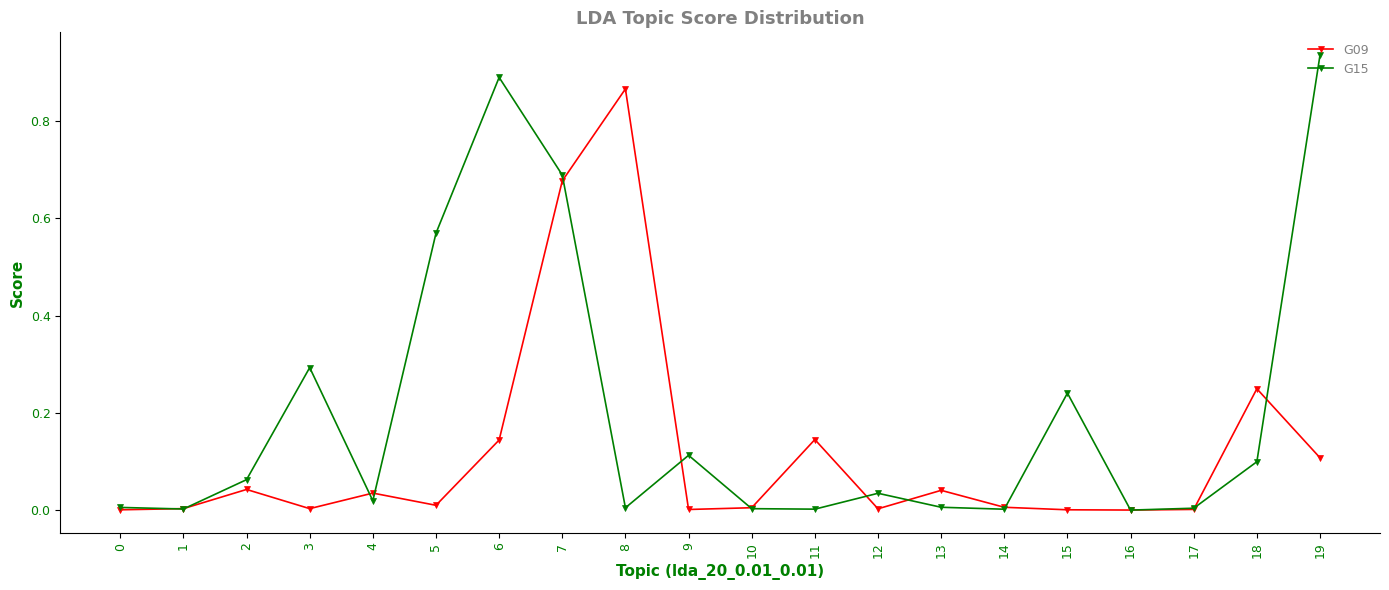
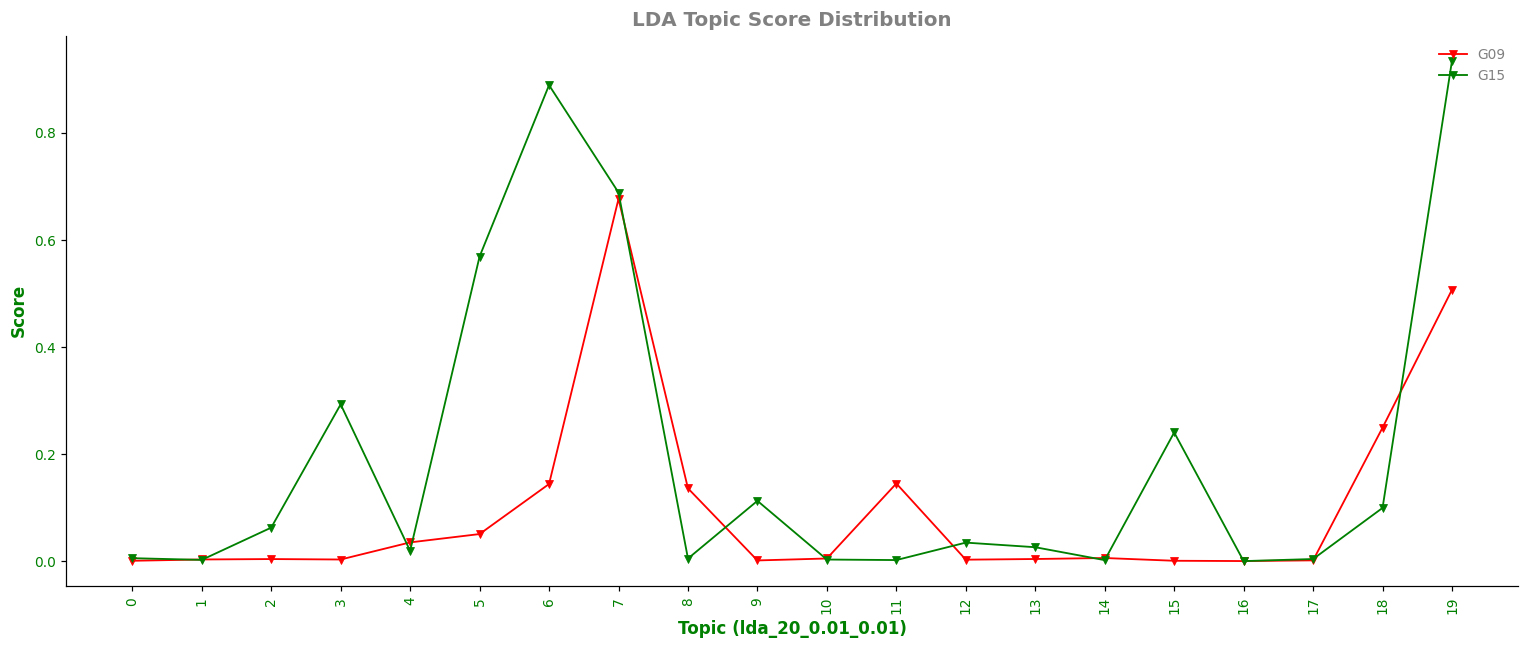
G09, 2: 0.04 -> 0.00
G09, 5: 0.01 -> 0.05
G09, 8: 0.87 -> 0.14
G09, 13: 0.04 -> 0.00
G15, 13: 0.01 -> 0.03
G09, 19: 0.11 -> 0.51
